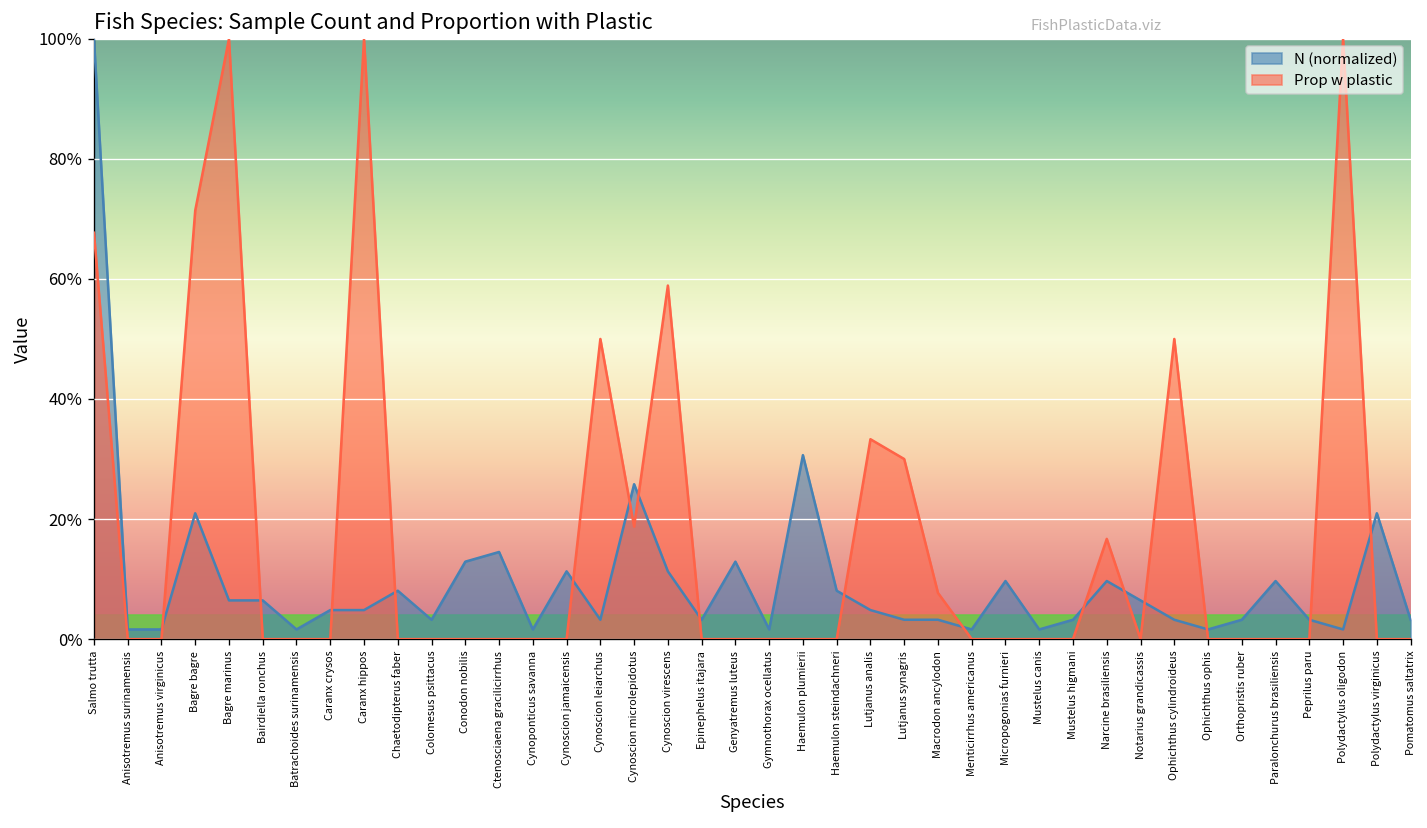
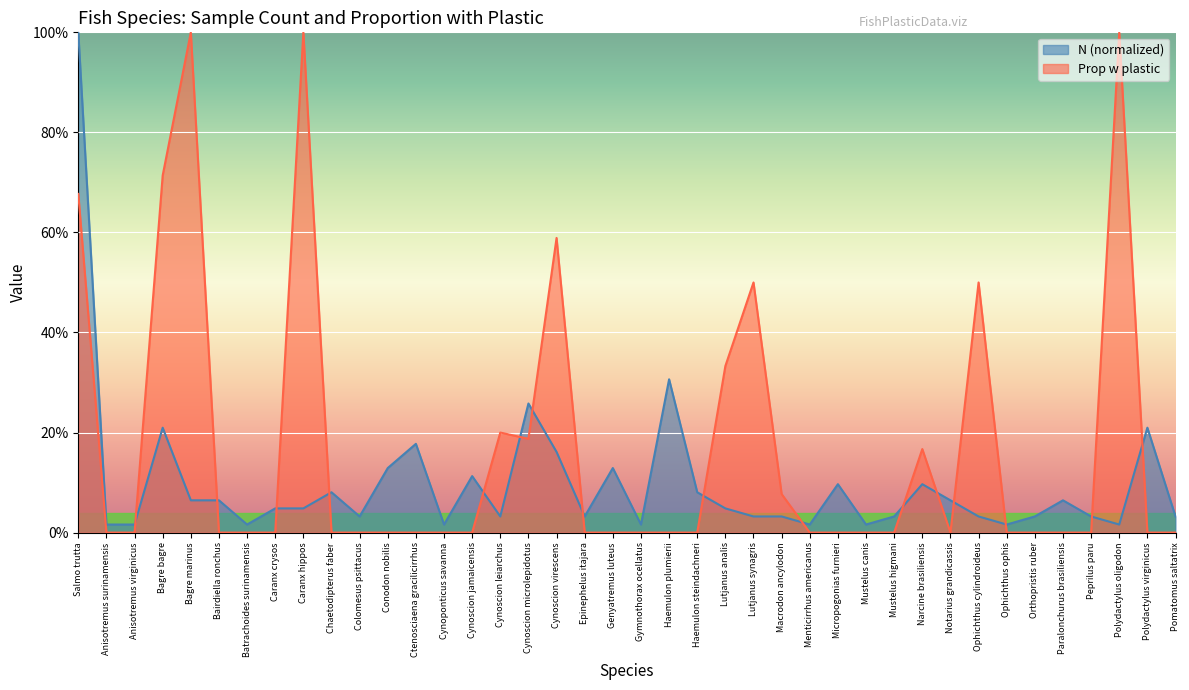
N (normalized), Ctenosciaena gracilicirrhus: 15% -> 18%
Prop w plastic, Cynoscion leiarchus: 50% -> 20%
N (normalized), Cynoscion virescens: 11% -> 16%
Prop w plastic, Lutjanus synagris: 30% -> 50%
N (normalized), Paralonchurus brasiliensis: 10% -> 6%
